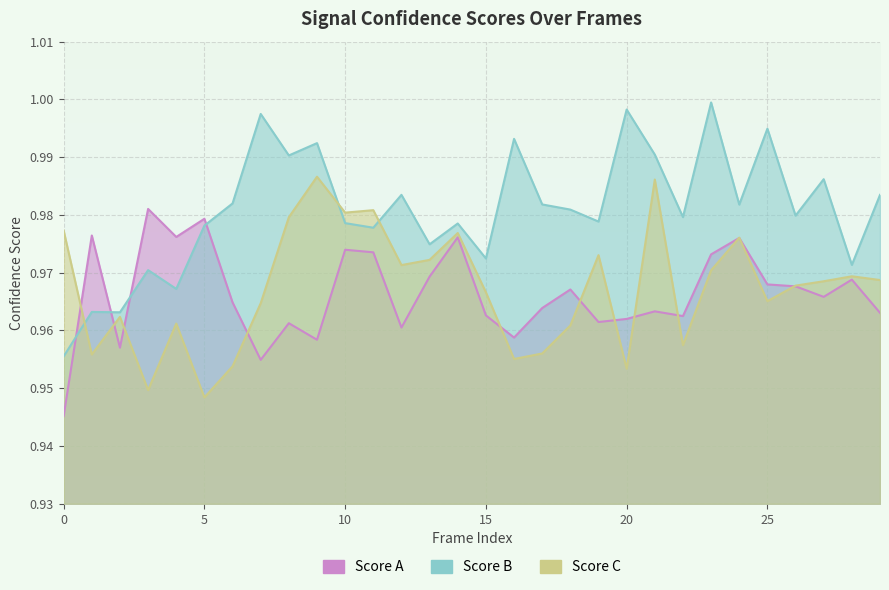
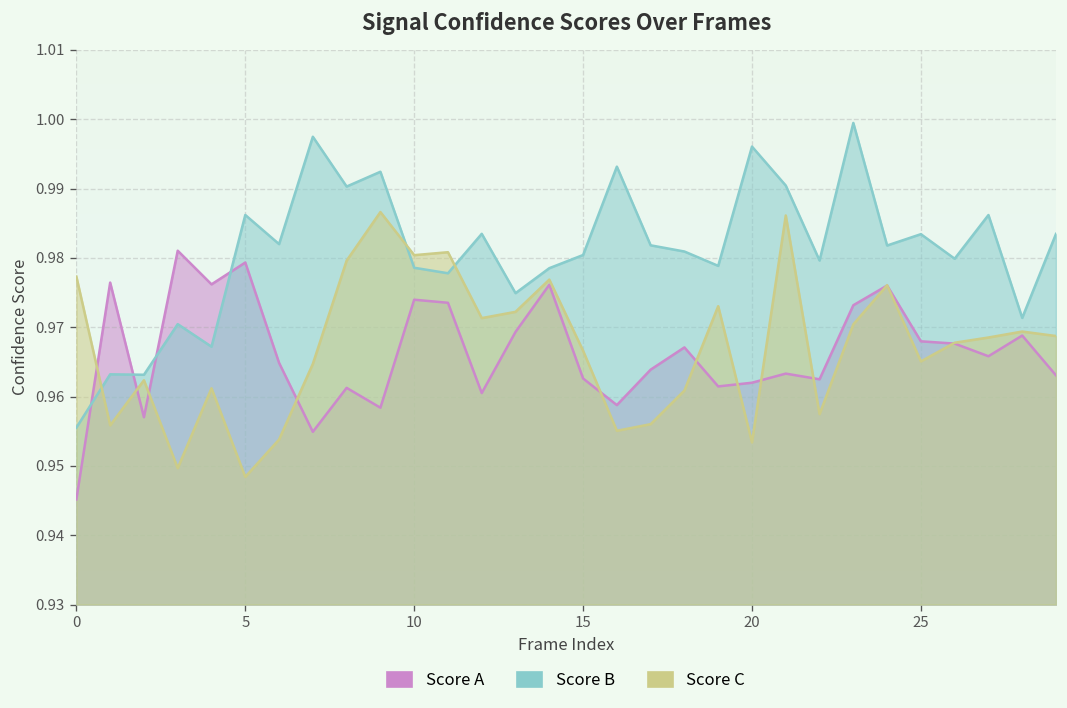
Score B, 5: 0.978 -> 0.986
Score B, 15: 0.972 -> 0.980
Score B, 20: 0.998 -> 0.996
Score B, 25: 0.995 -> 0.983
